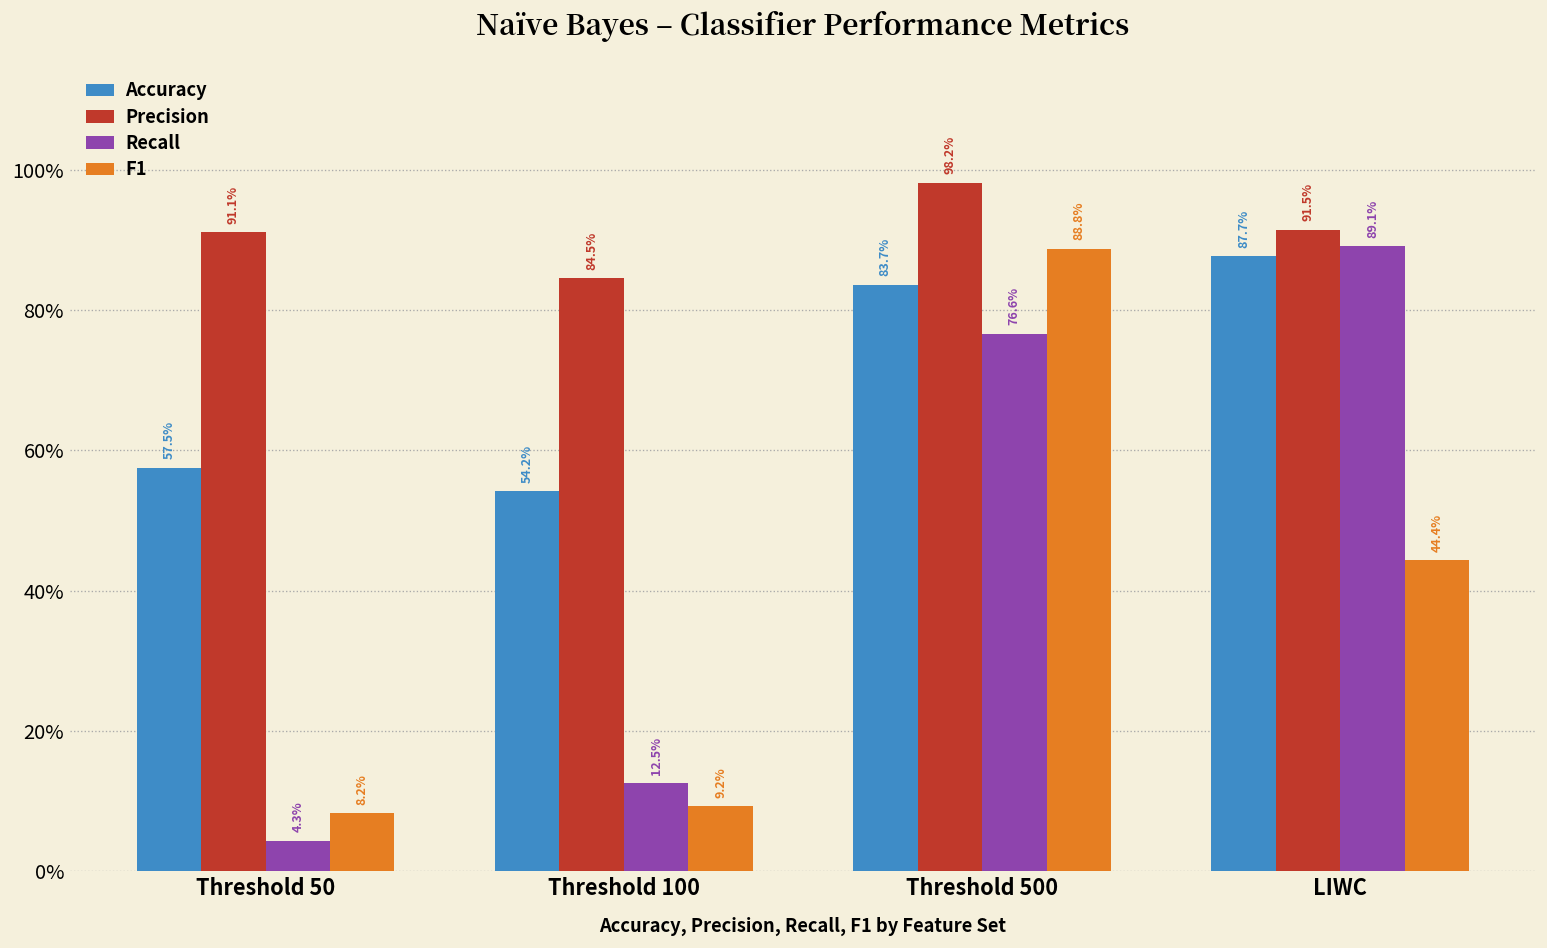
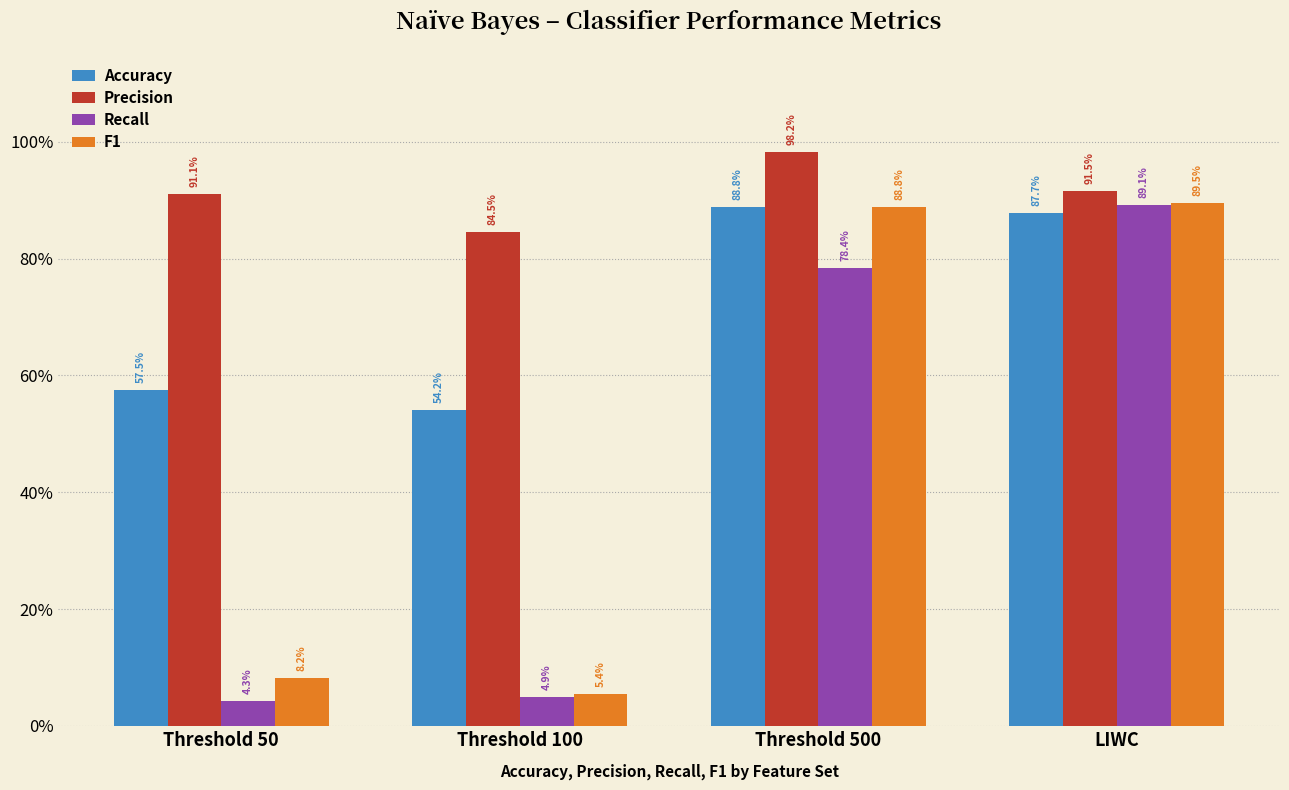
Recall, Threshold 100: 12.5% -> 4.9%
F1, Threshold 100: 9.2% -> 5.4%
Accuracy, Threshold 500: 83.7% -> 88.8%
Recall, Threshold 500: 76.6% -> 78.4%
F1, LIWC: 44.4% -> 89.5%
